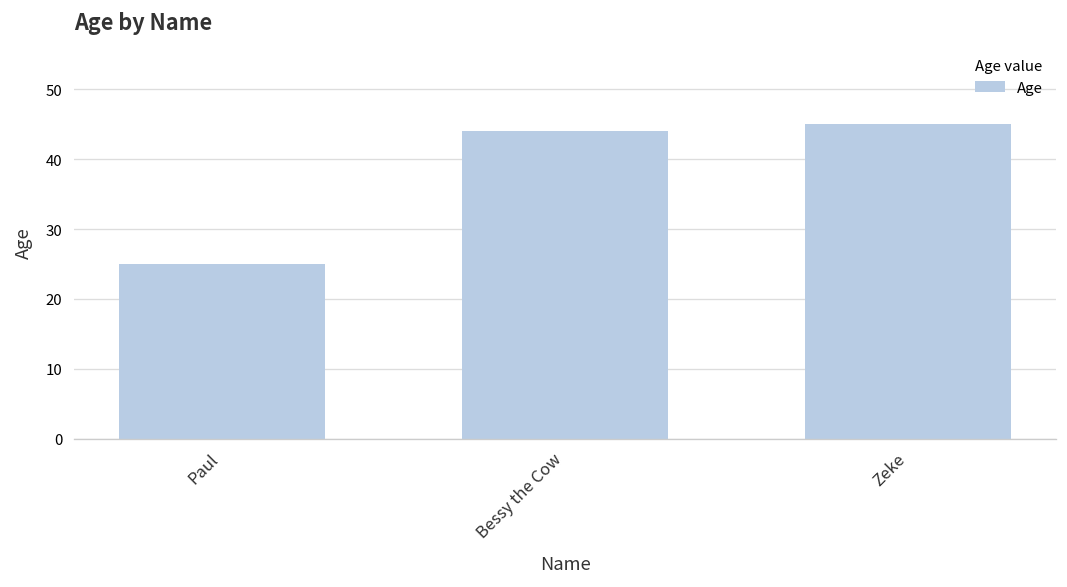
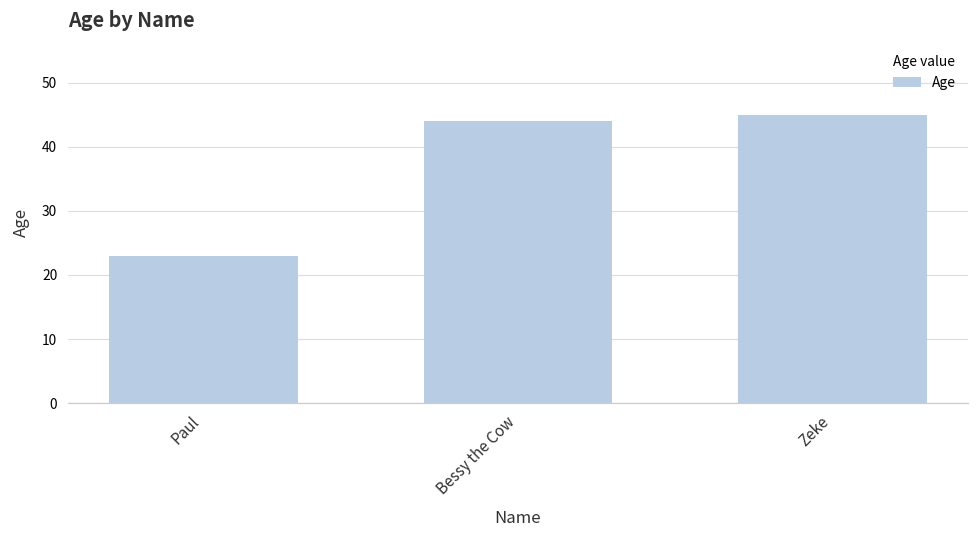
Paul: 25 -> 23
